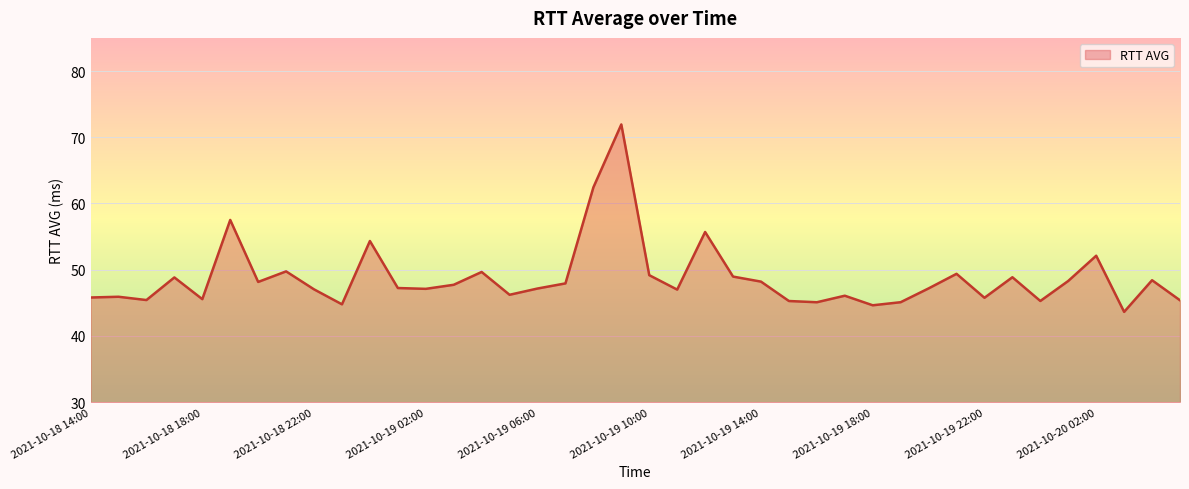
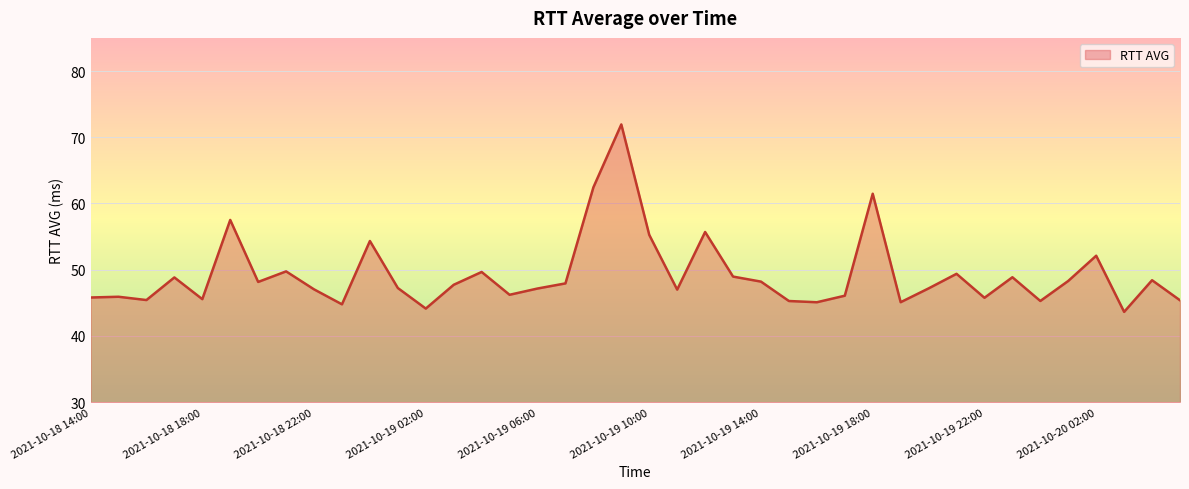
2021-10-19 02:00: 47 -> 44
2021-10-19 10:00: 49 -> 55
2021-10-19 18:00: 45 -> 61
